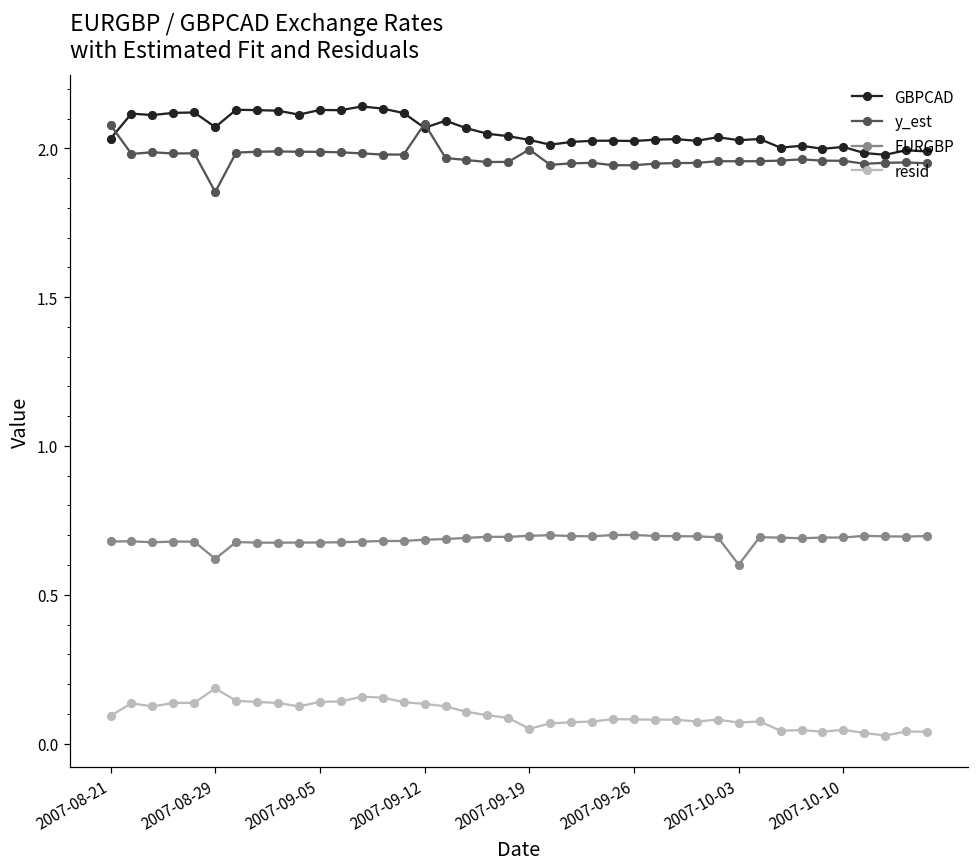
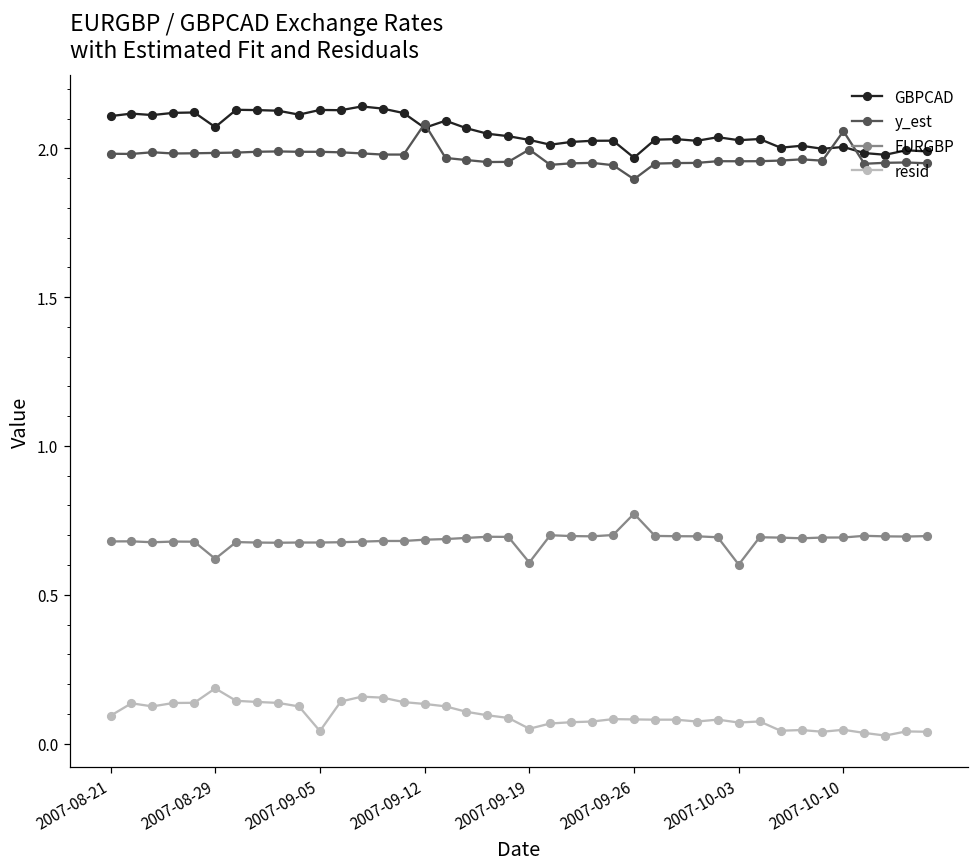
GBPCAD, 2007-08-21: 2.03 -> 2.11
y_est, 2007-08-21: 2.08 -> 1.98
y_est, 2007-08-29: 1.85 -> 1.98
resid, 2007-09-05: 0.14 -> 0.04
EURGBP, 2007-09-19: 0.70 -> 0.61
GBPCAD, 2007-09-26: 2.02 -> 1.97
y_est, 2007-09-26: 1.94 -> 1.90
EURGBP, 2007-09-26: 0.70 -> 0.77
y_est, 2007-10-10: 1.96 -> 2.06
